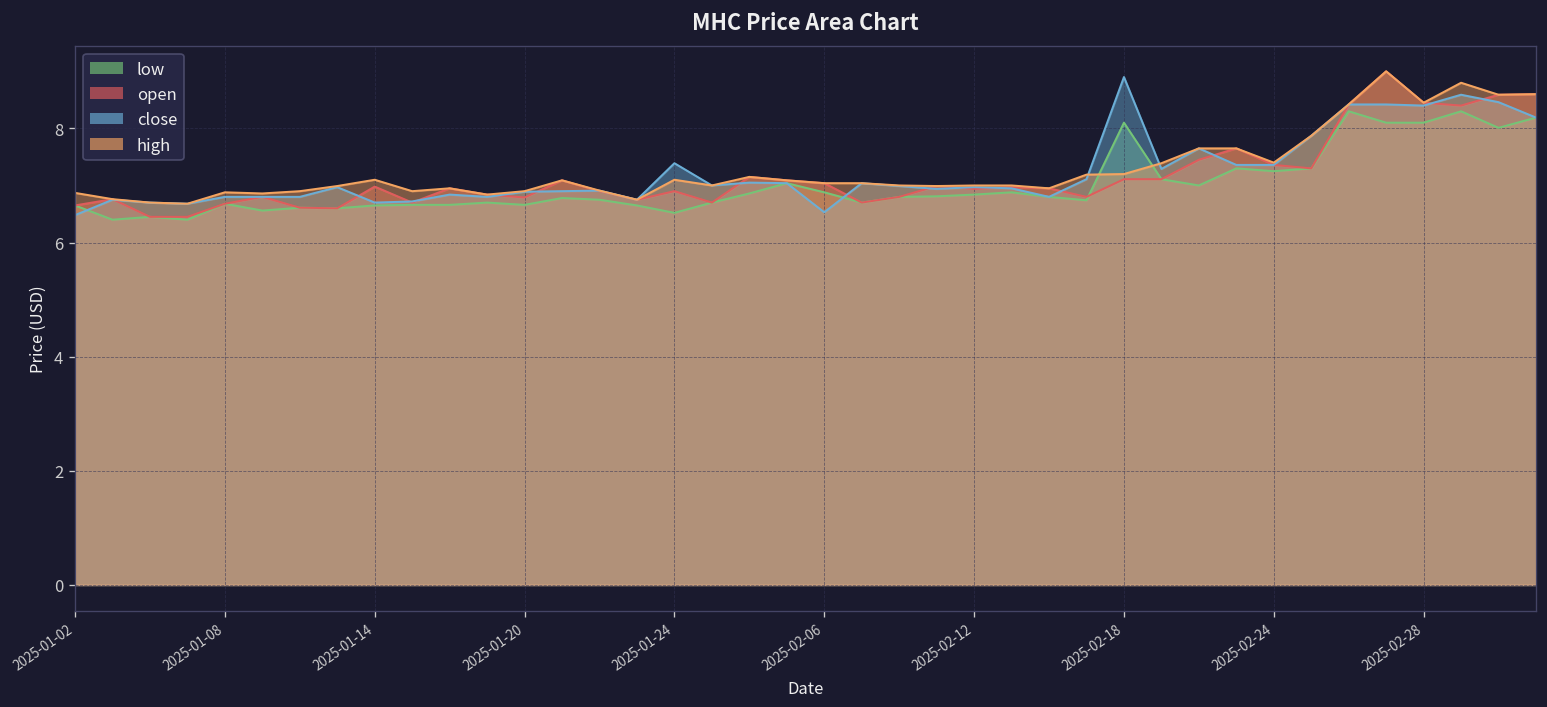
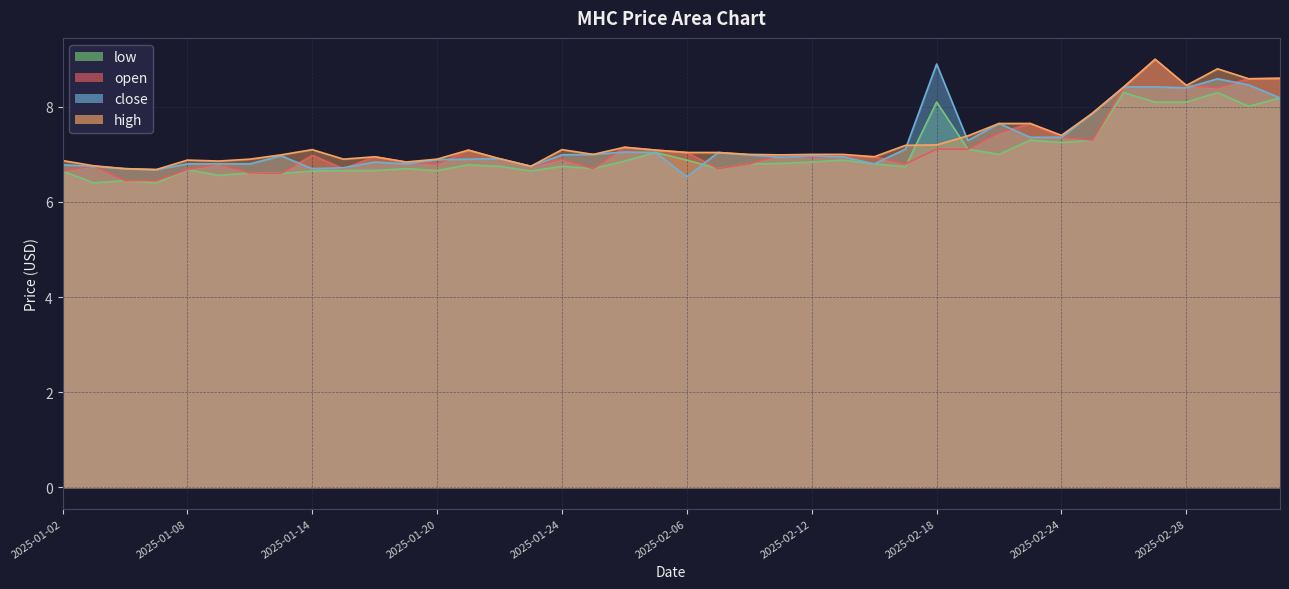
close, 2025-01-02: 6.5 -> 6.8
low, 2025-01-24: 6.5 -> 6.8
close, 2025-01-24: 7.4 -> 7.0
